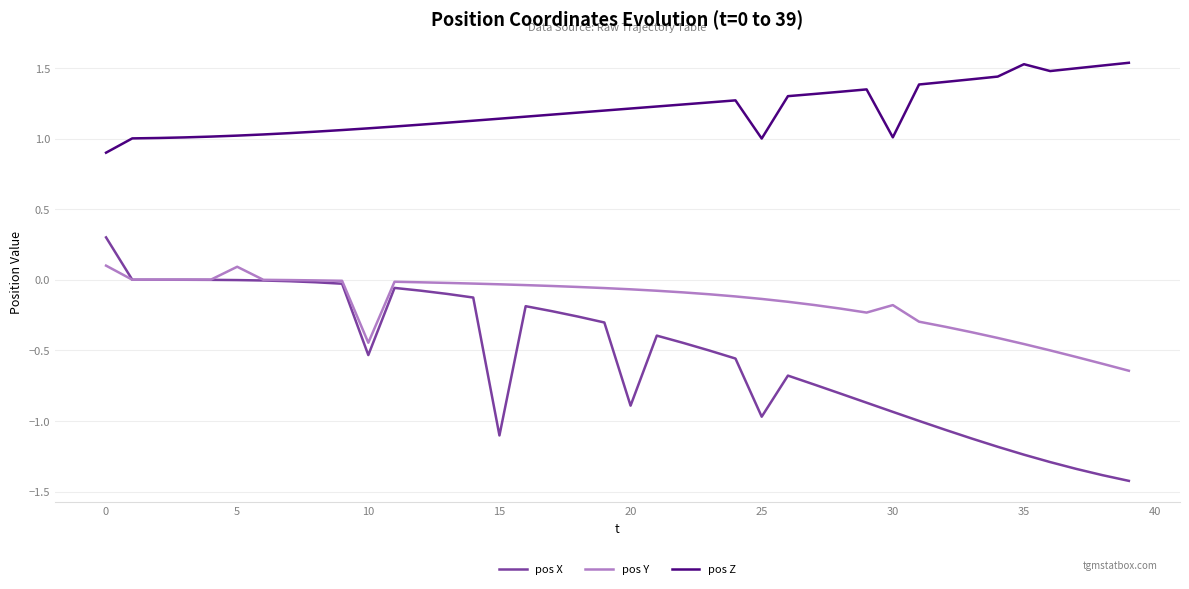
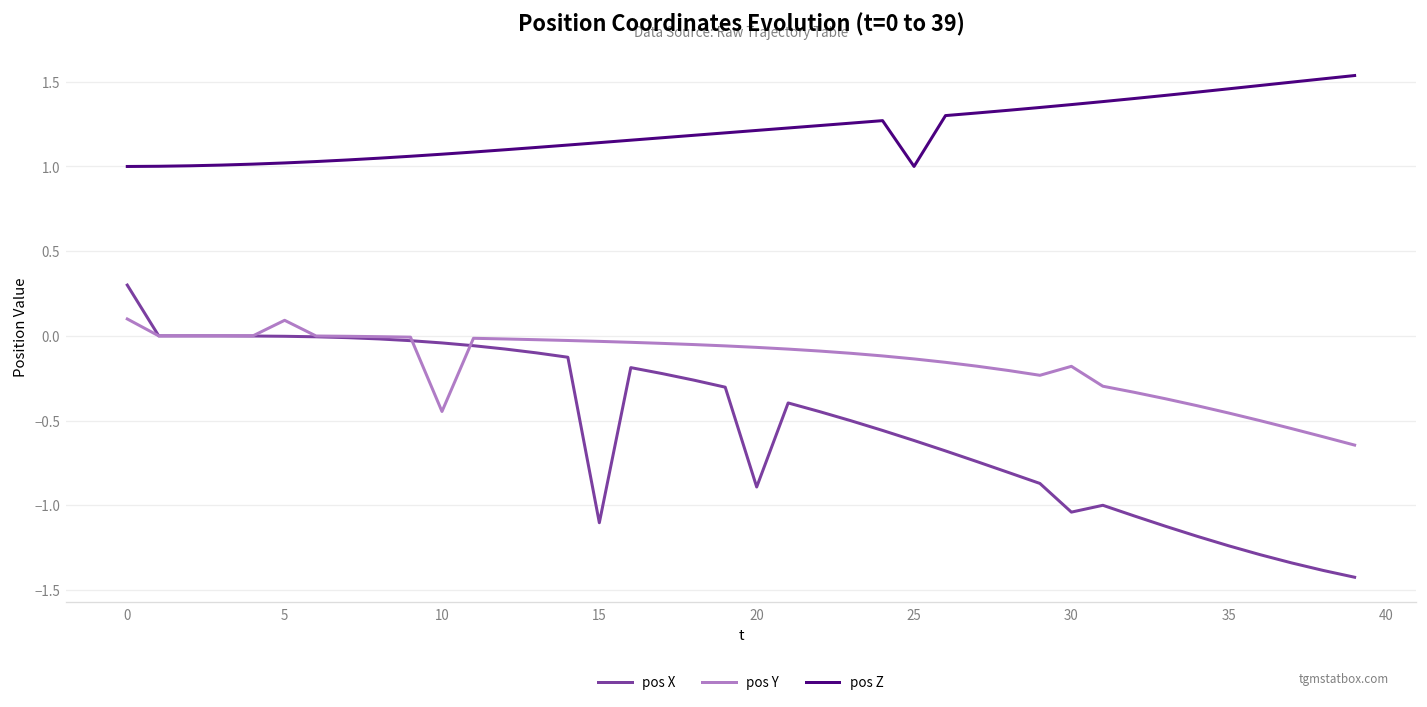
pos Z, 0: 0.9 -> 1.0
pos X, 10: -0.53 -> -0.04
pos X, 25: -0.97 -> -0.62
pos X, 30: -0.94 -> -1.04
pos Z, 30: 1.01 -> 1.37
pos Z, 35: 1.53 -> 1.46
